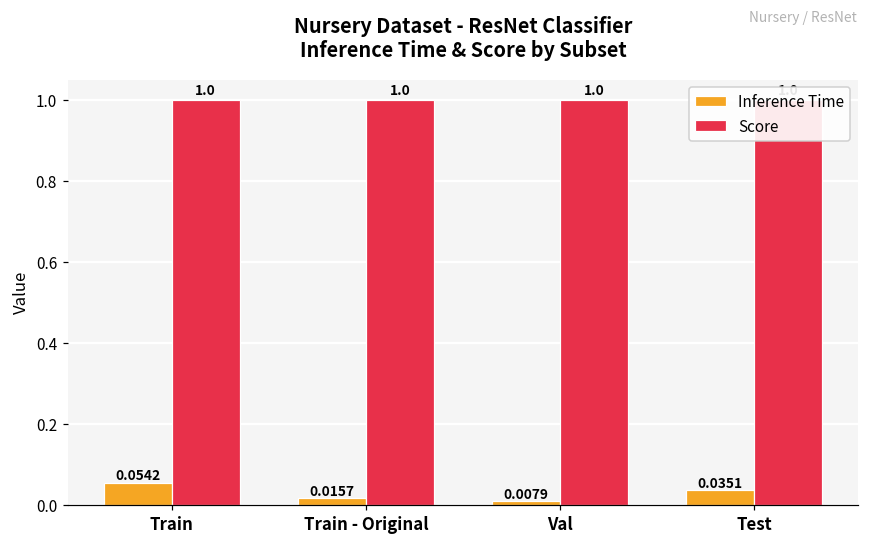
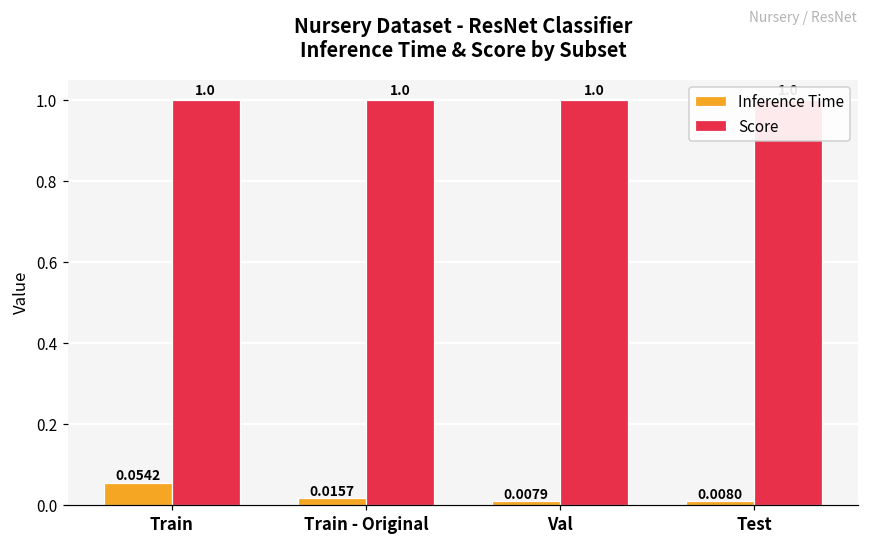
Inference Time, Test: 0.0351 -> 0.0080
